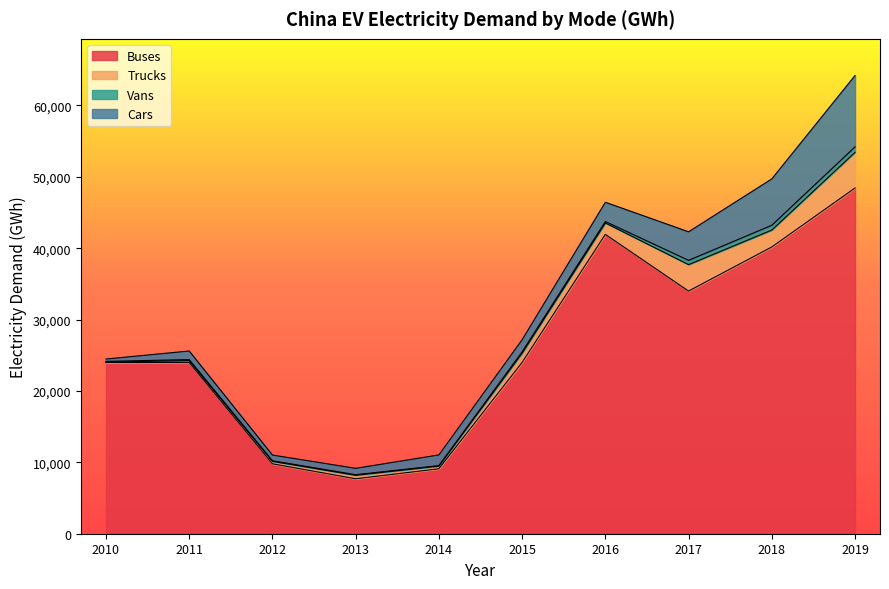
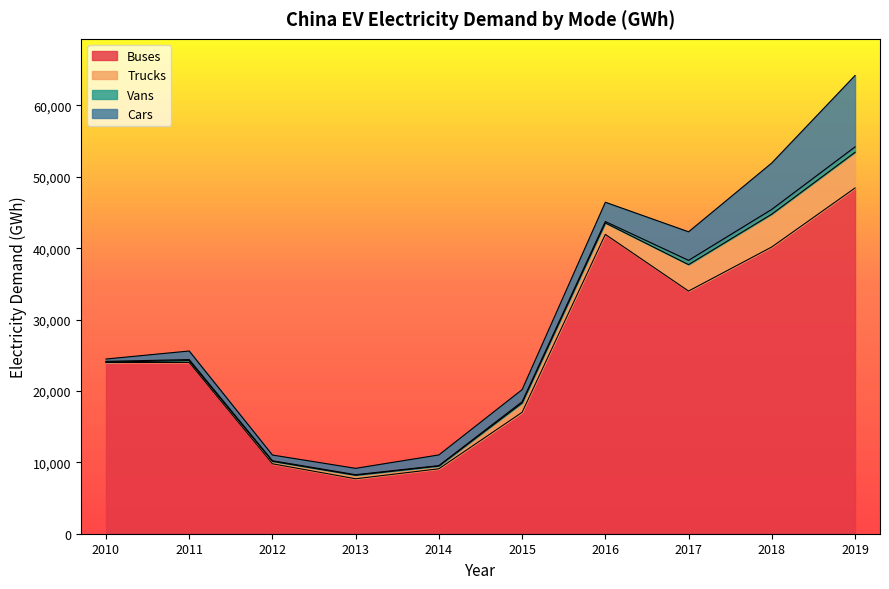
Buses, 2015: 24,000 -> 17,000
Trucks, 2018: 2,000 -> 5,000
